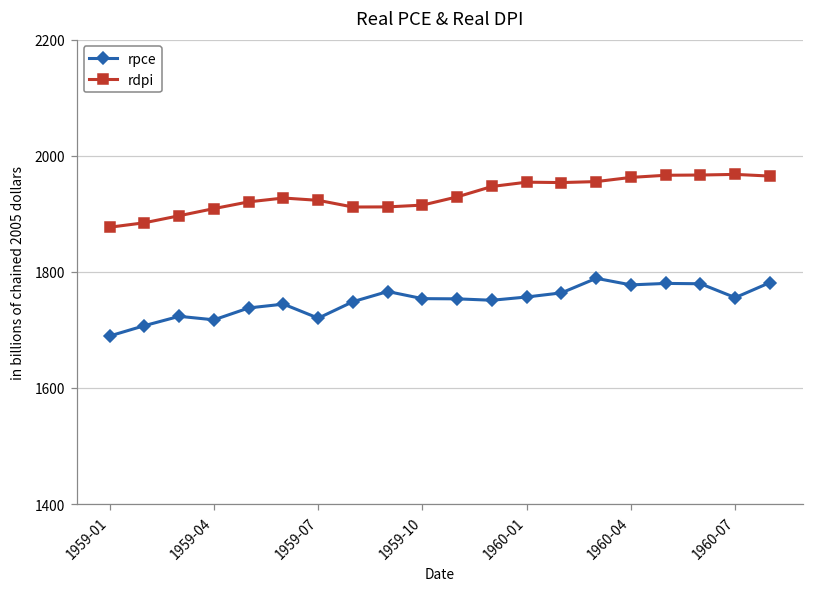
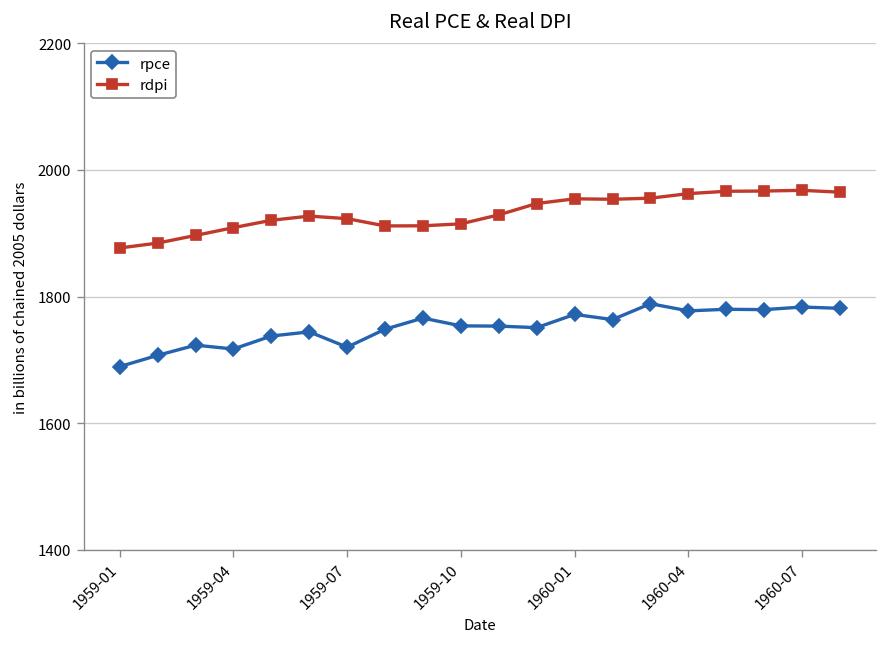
rpce, 1960-01: 1760 -> 1770
rpce, 1960-07: 1760 -> 1780
